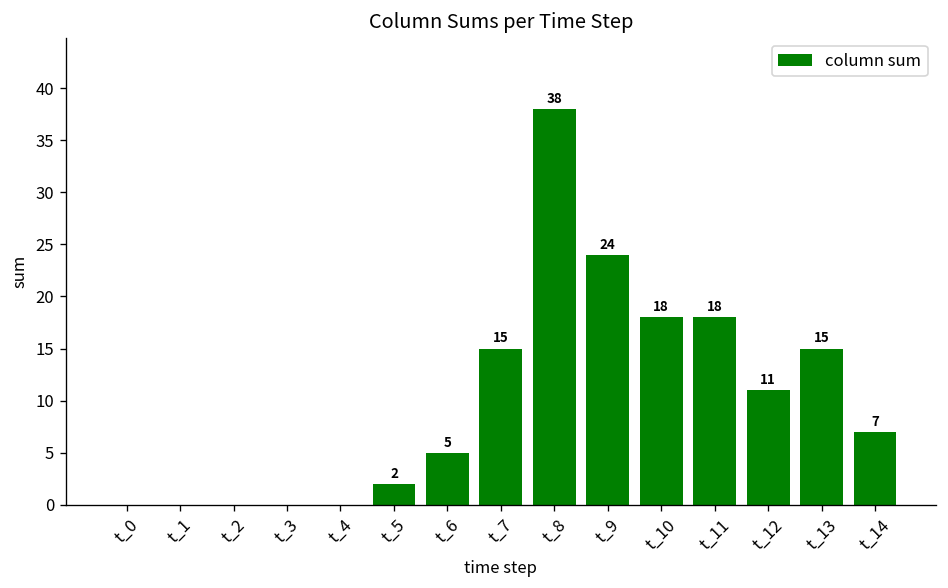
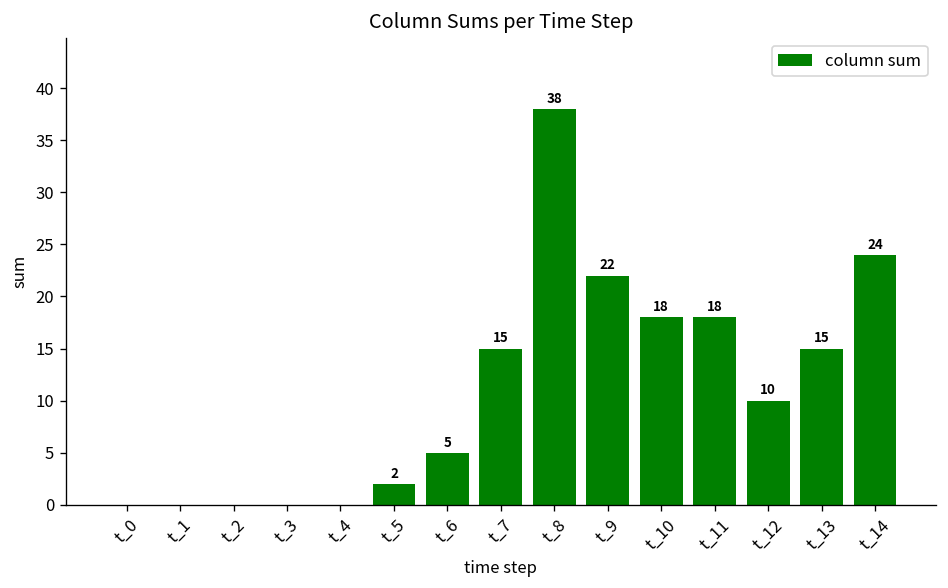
t_9: 24 -> 22
t_12: 11 -> 10
t_14: 7 -> 24
